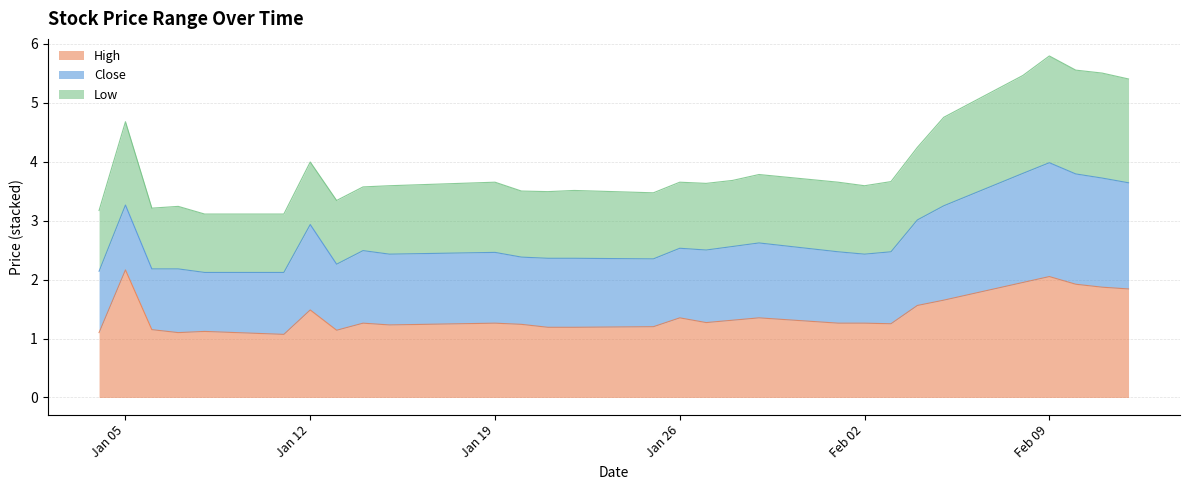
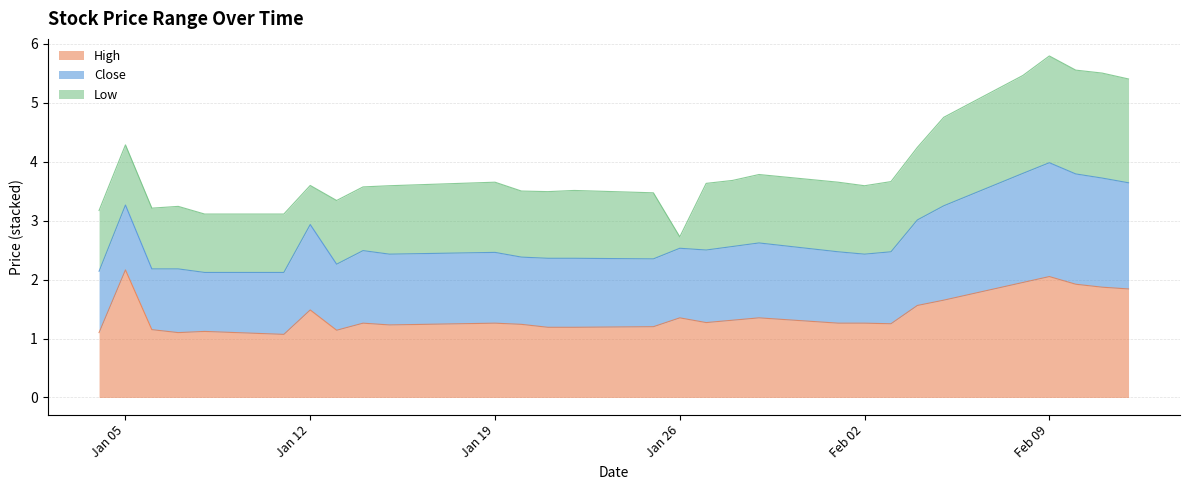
Low, Jan 05: 1.4 -> 1.0
Low, Jan 12: 1.1 -> 0.7
Low, Jan 26: 1.1 -> 0.2
